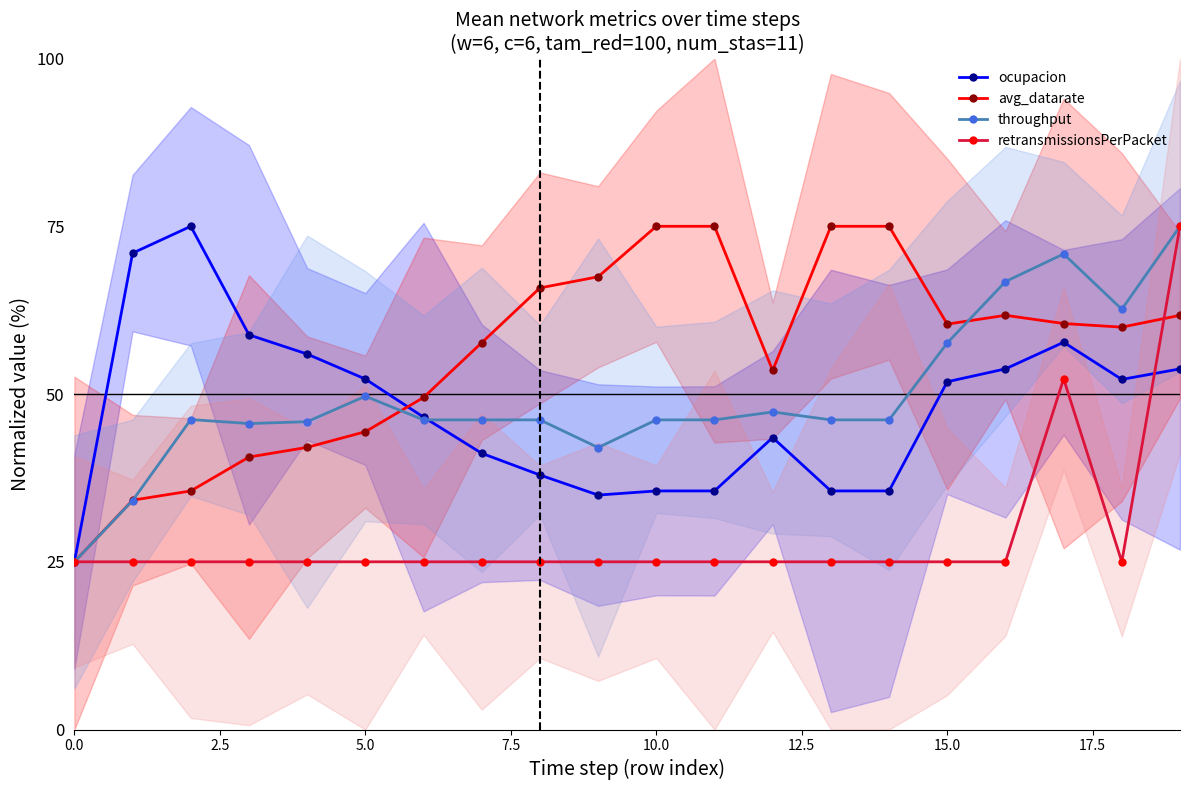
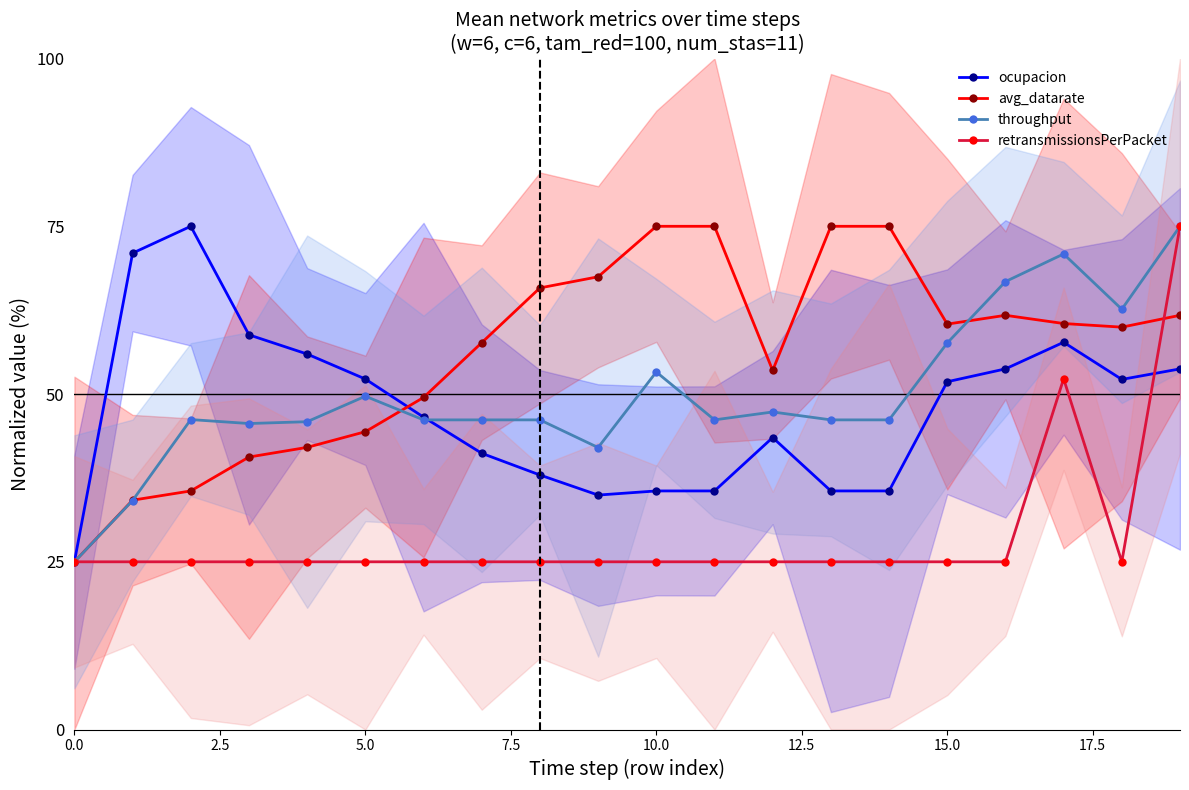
throughput, 10.0: 46 -> 53
